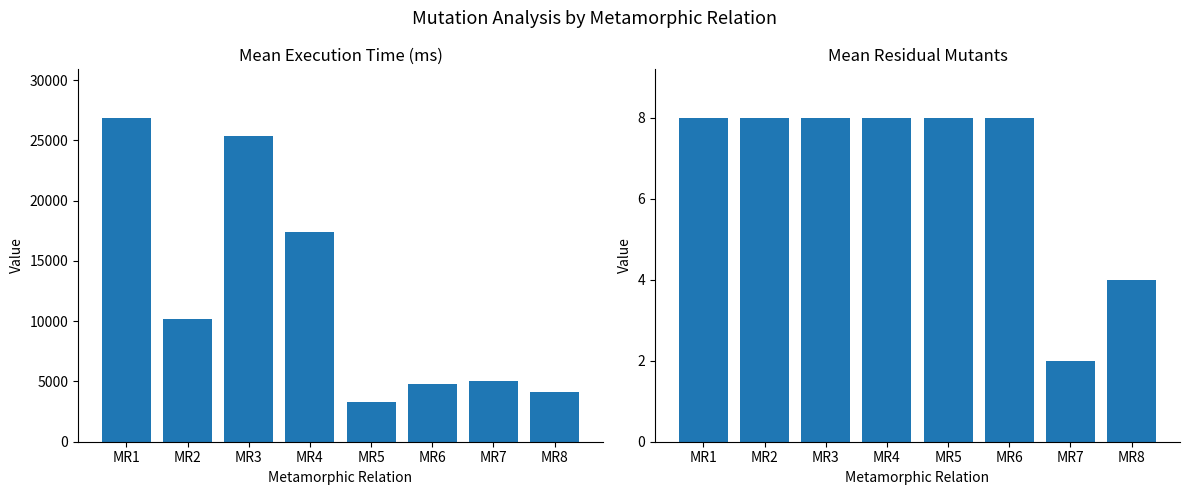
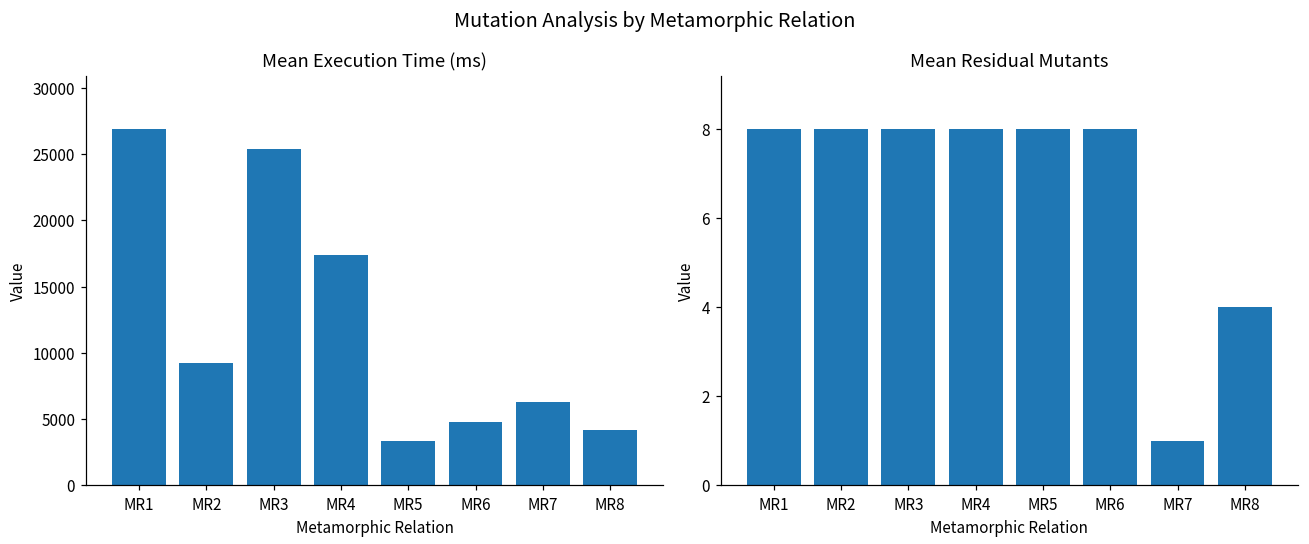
Mean Execution Time (ms), MR2: 10200 -> 9200
Mean Execution Time (ms), MR7: 5100 -> 6300
Mean Residual Mutants, MR7: 2 -> 1
